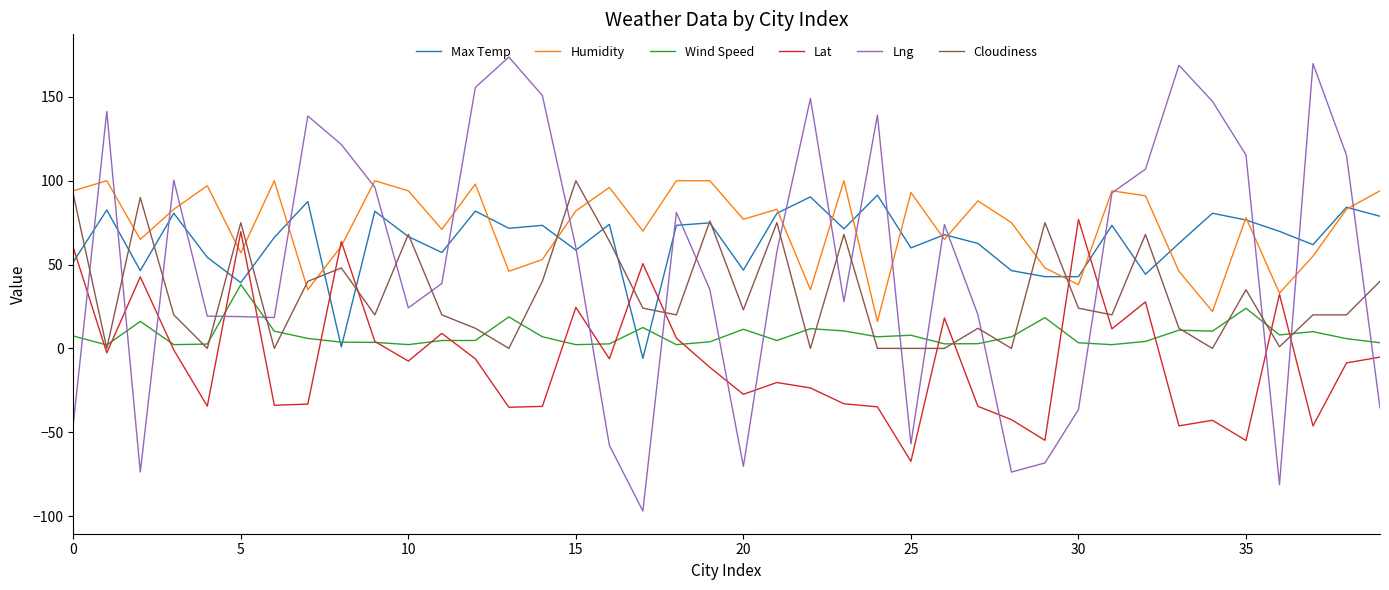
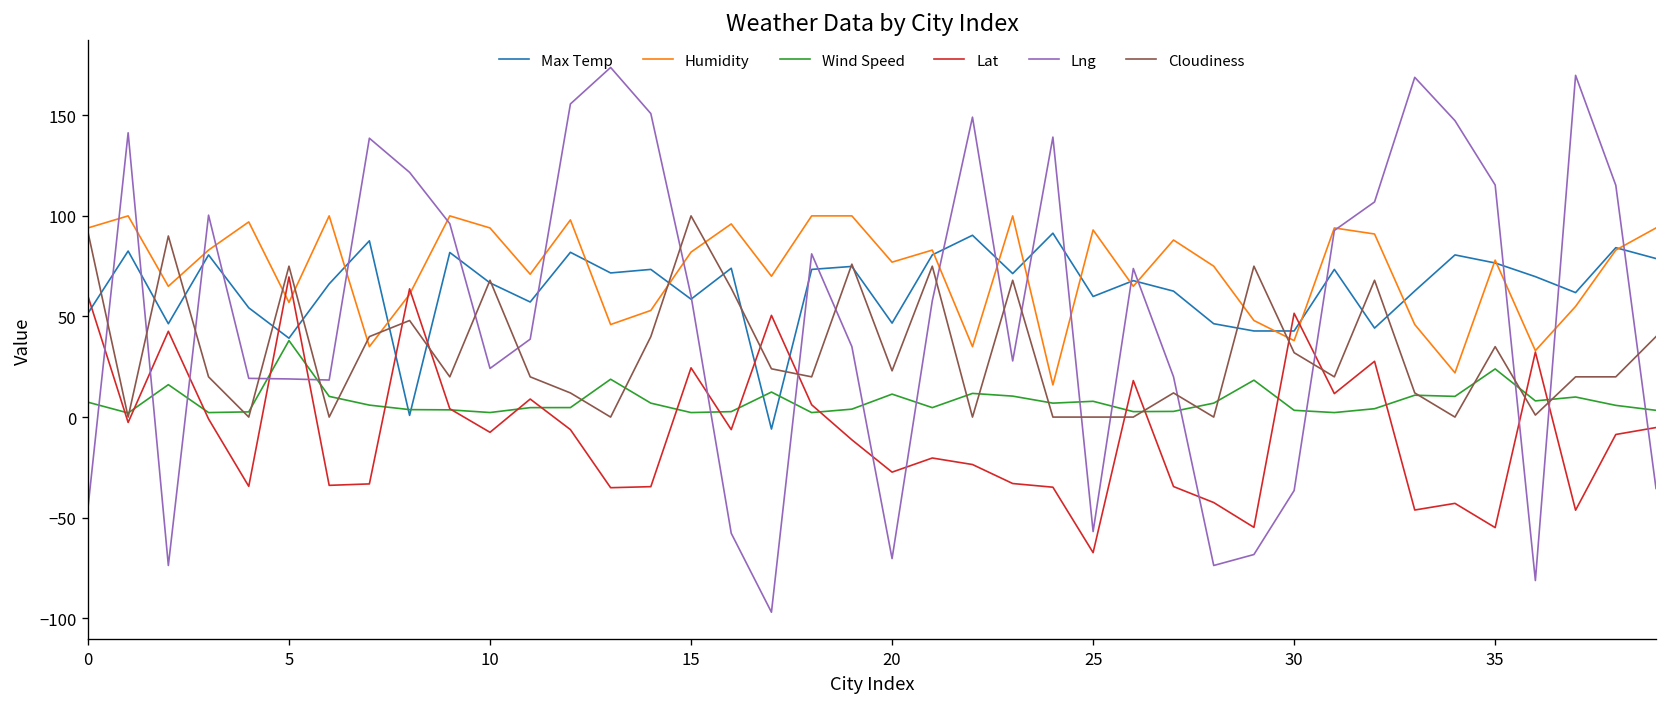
Lat, 30: 77 -> 52
Cloudiness, 30: 24 -> 32
